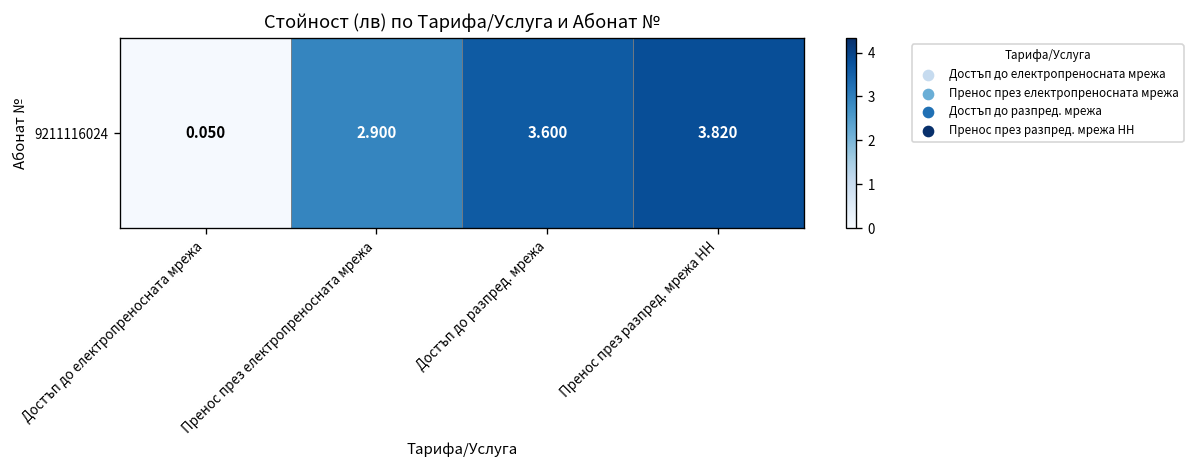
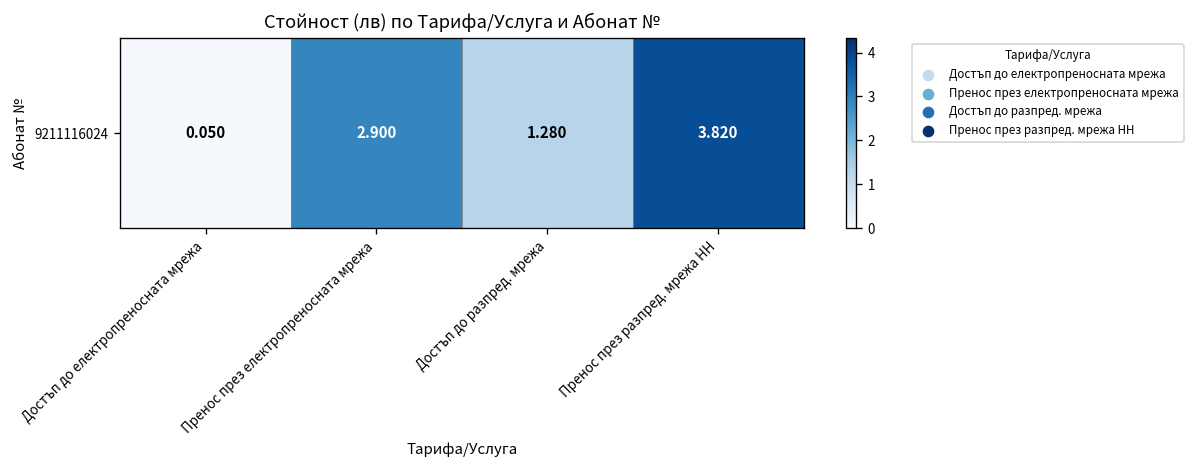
9211116024, Достъп до разпред. мрежа: 3.600 -> 1.280
